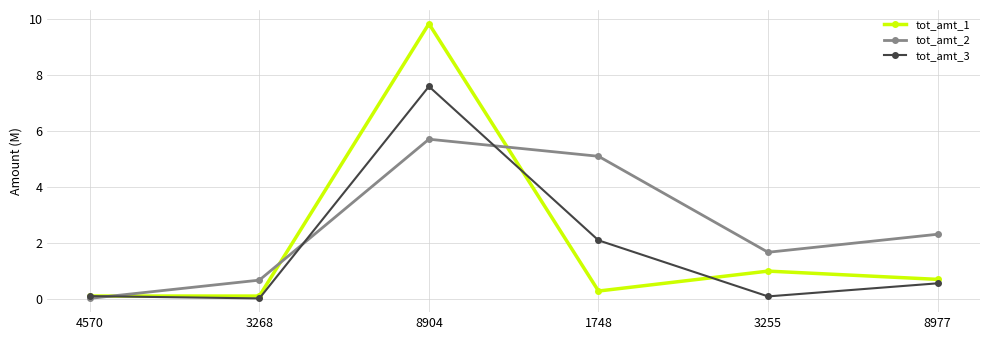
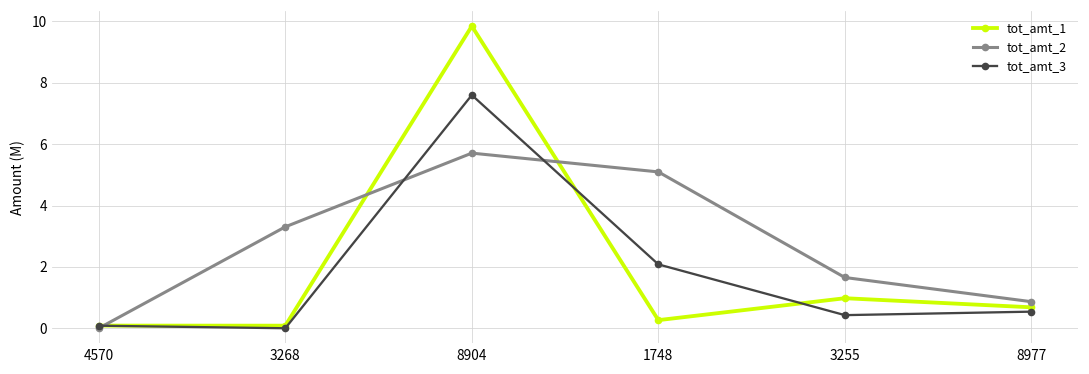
tot_amt_2, 3268: 0.7 -> 3.3
tot_amt_3, 3255: 0.1 -> 0.4
tot_amt_2, 8977: 2.3 -> 0.9
